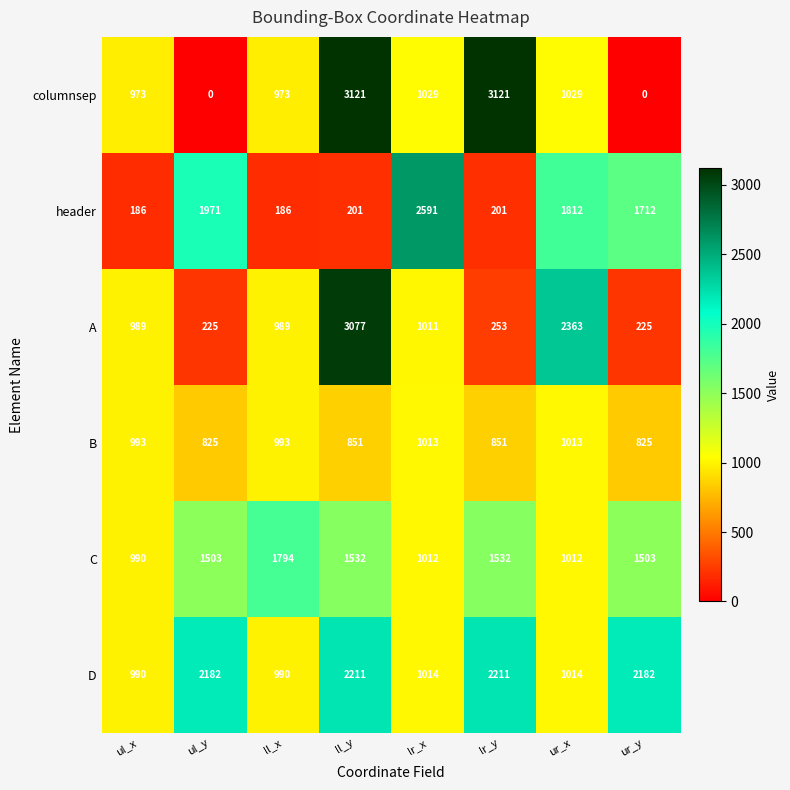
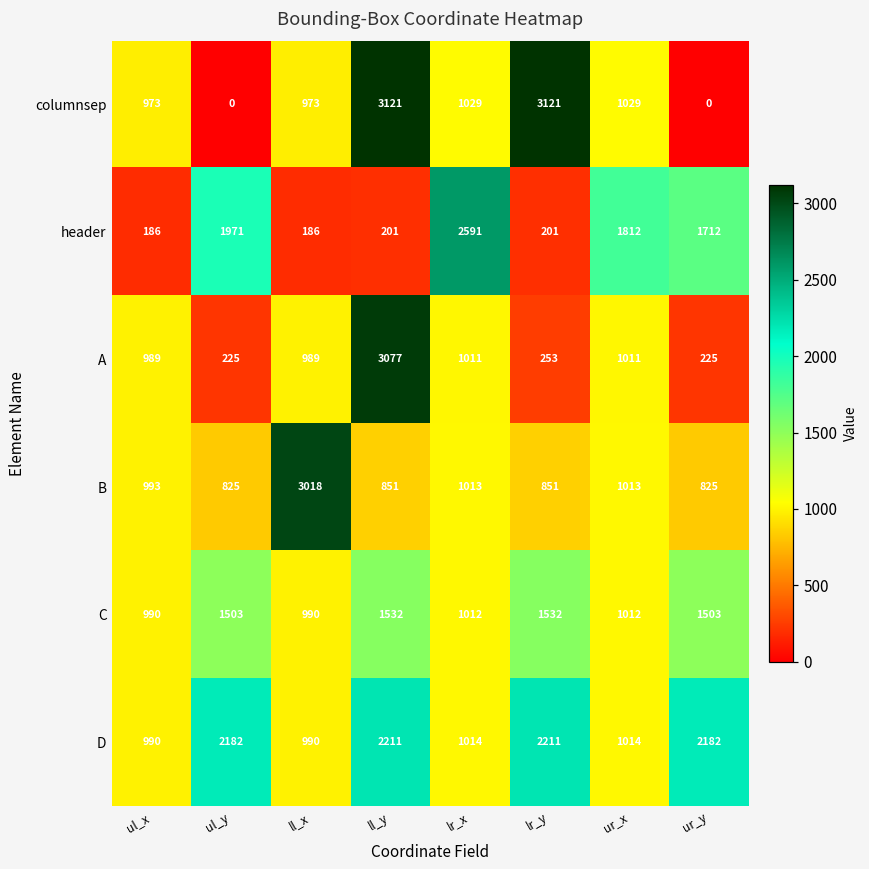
A, ur_x: 2363 -> 1011
B, ll_x: 993 -> 3018
C, ll_x: 1794 -> 990
